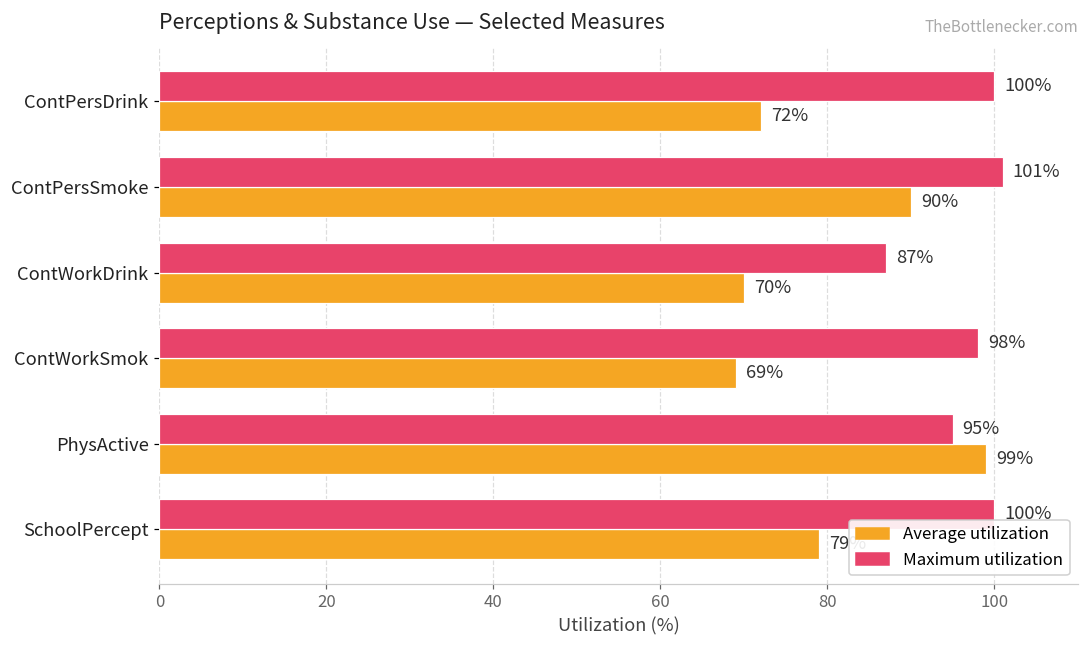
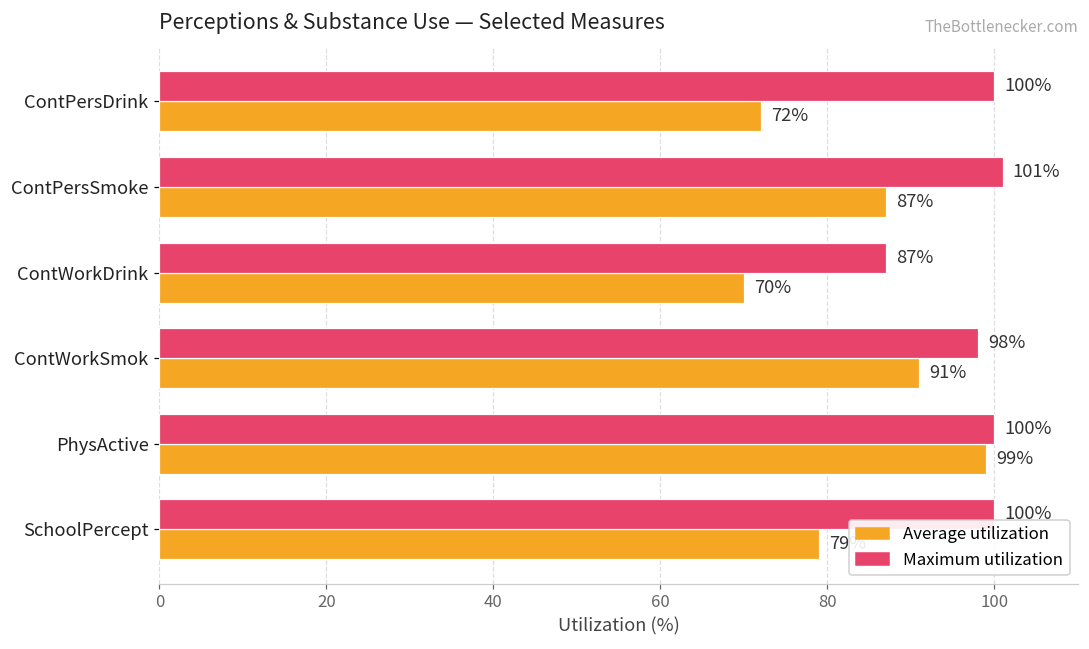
Average utilization, ContPersSmoke: 90% -> 87%
Average utilization, ContWorkSmok: 69% -> 91%
Maximum utilization, PhysActive: 95% -> 100%
